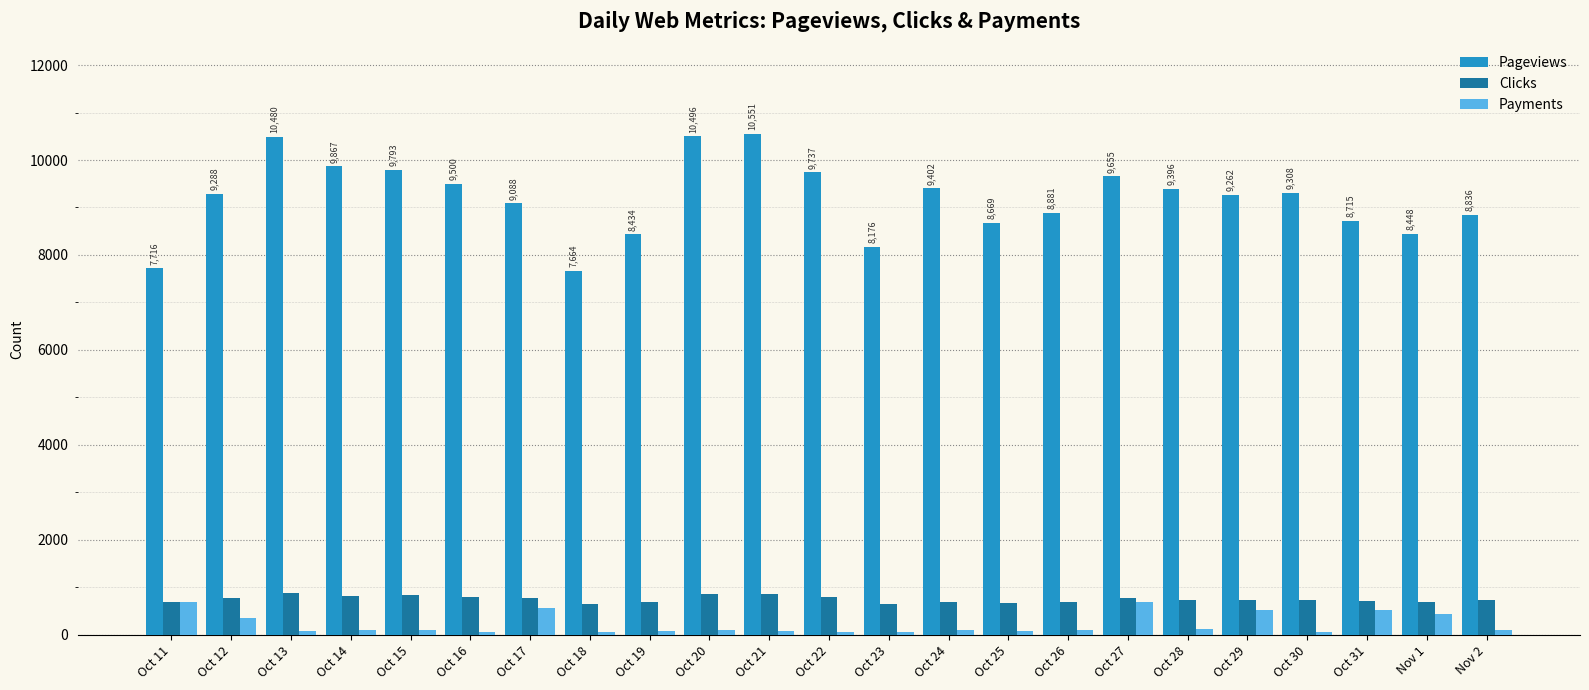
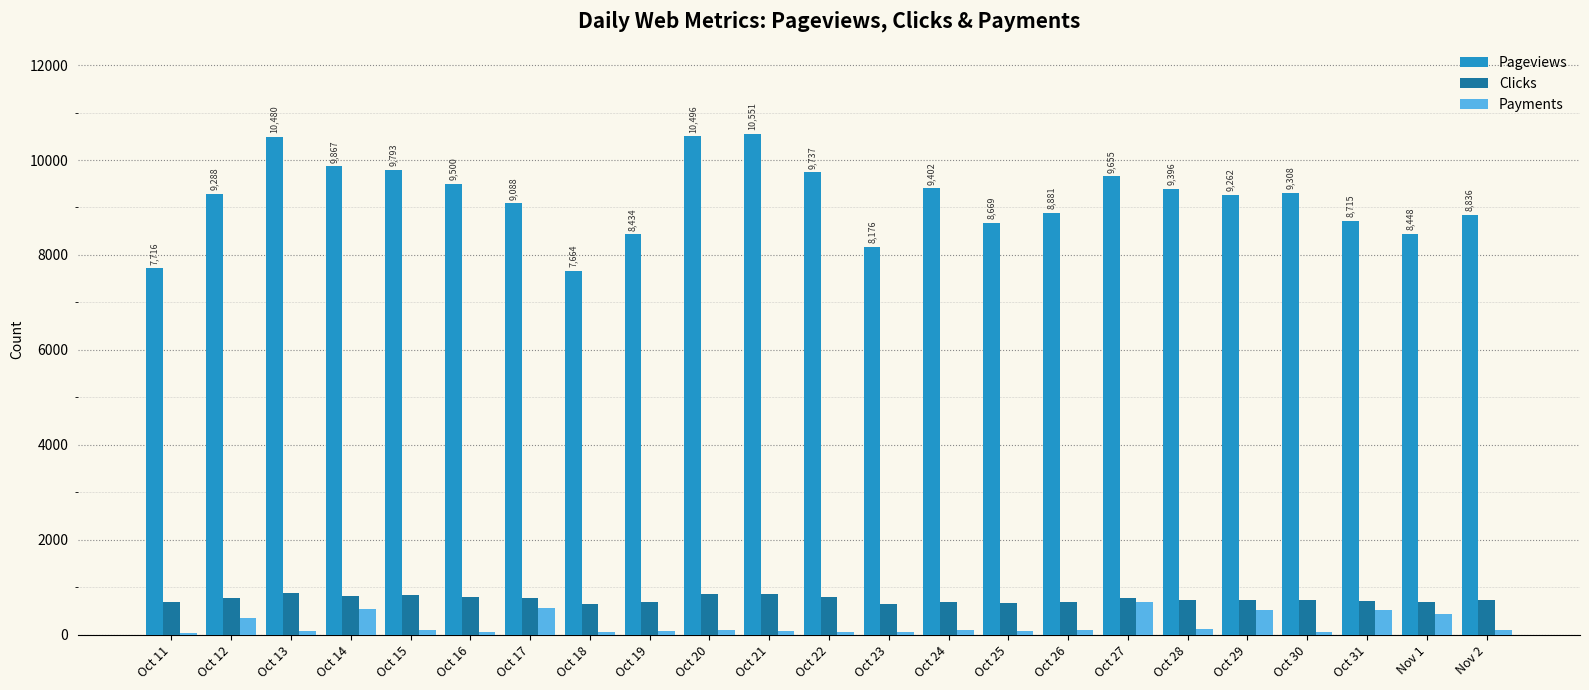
Payments, Oct 11: 700 -> 0
Payments, Oct 14: 100 -> 500
